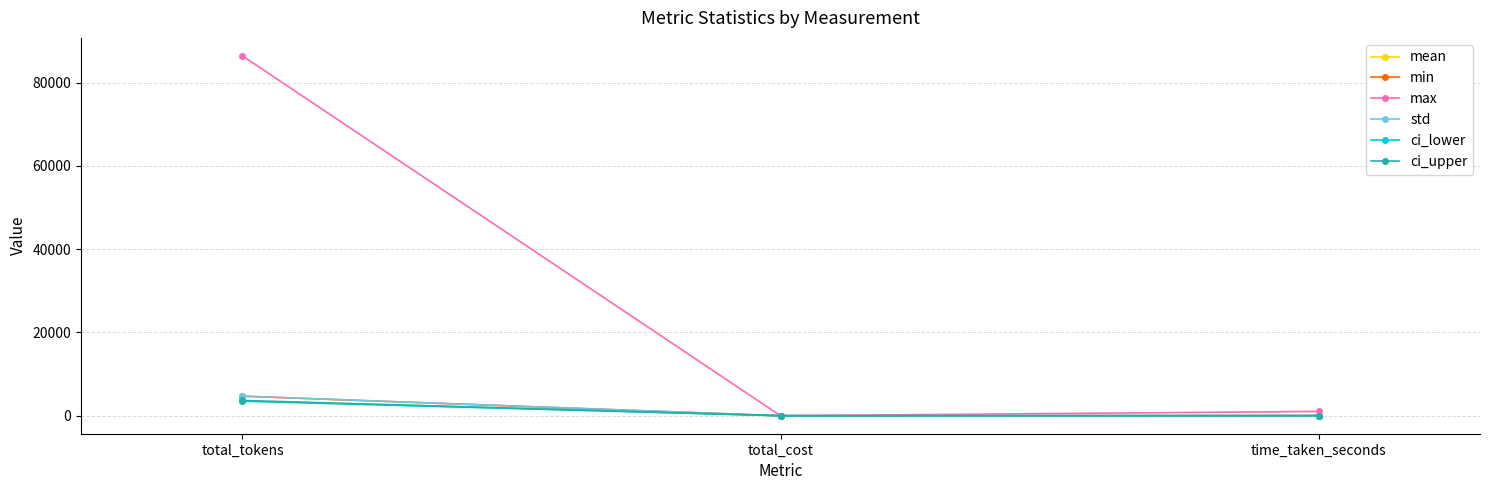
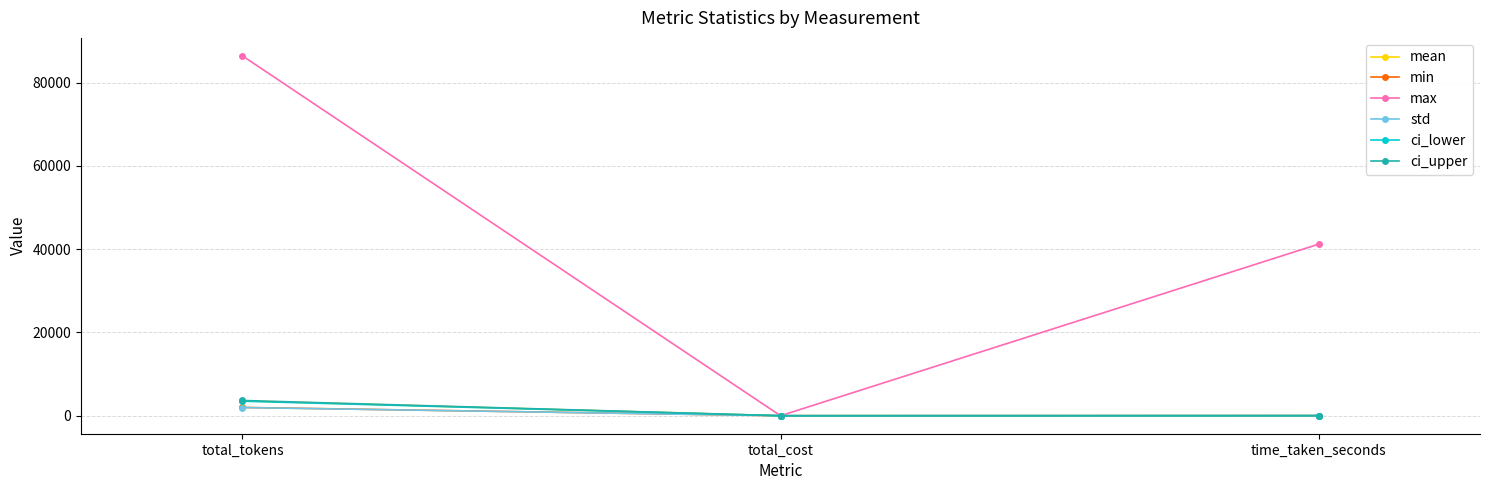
min, total_tokens: 5000 -> 2000
std, total_tokens: 5000 -> 2000
max, time_taken_seconds: 1000 -> 41000
